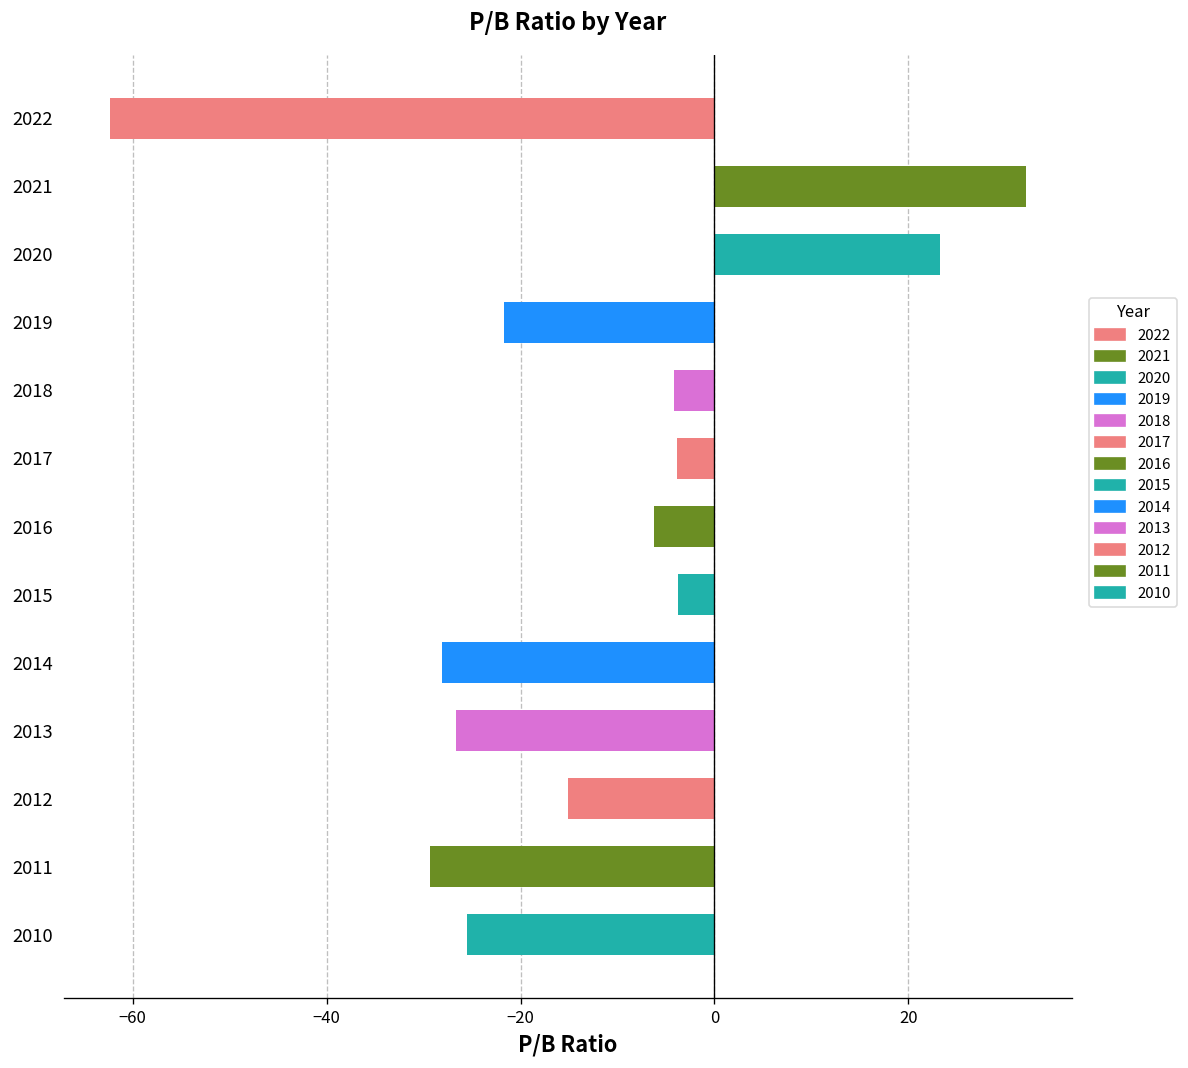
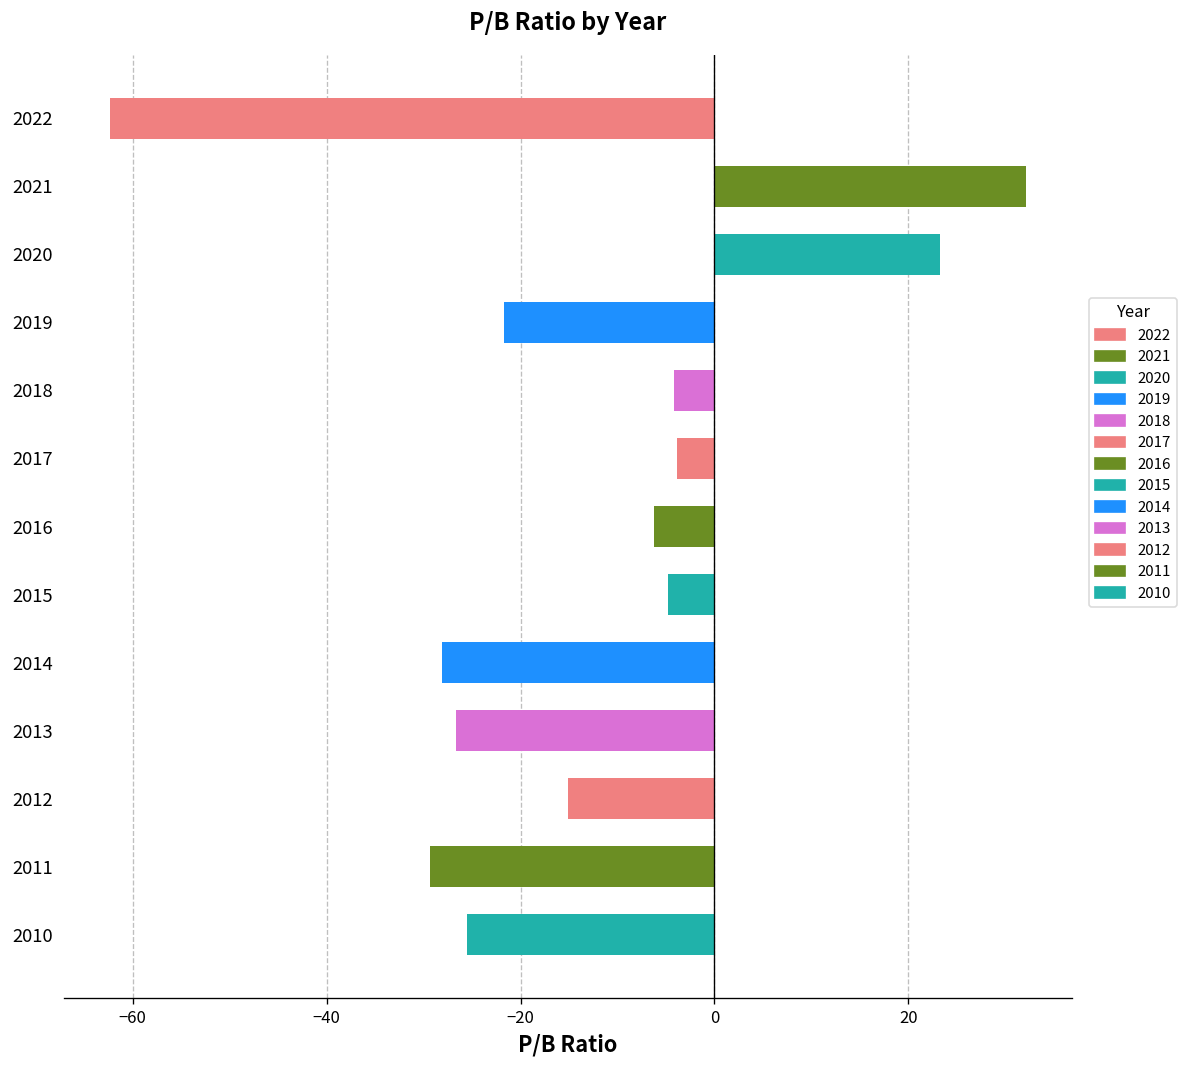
2015: -4 -> -5
